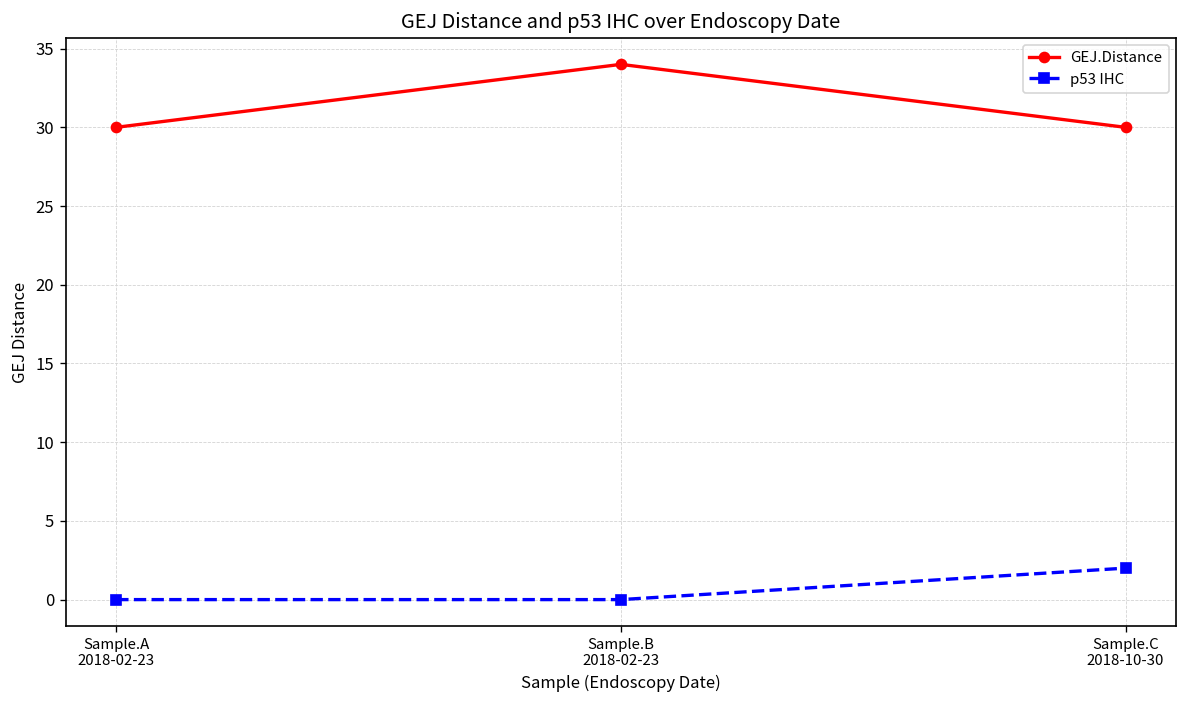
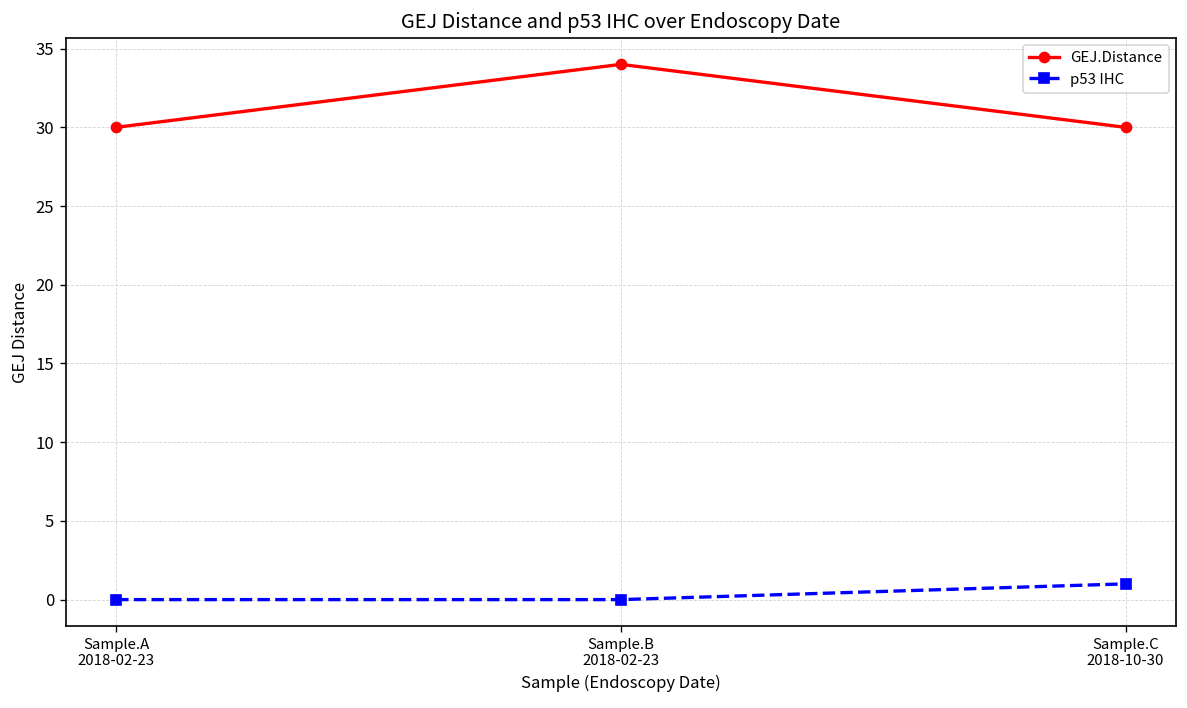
p53 IHC, Sample.C 2018-10-30: 2 -> 1
